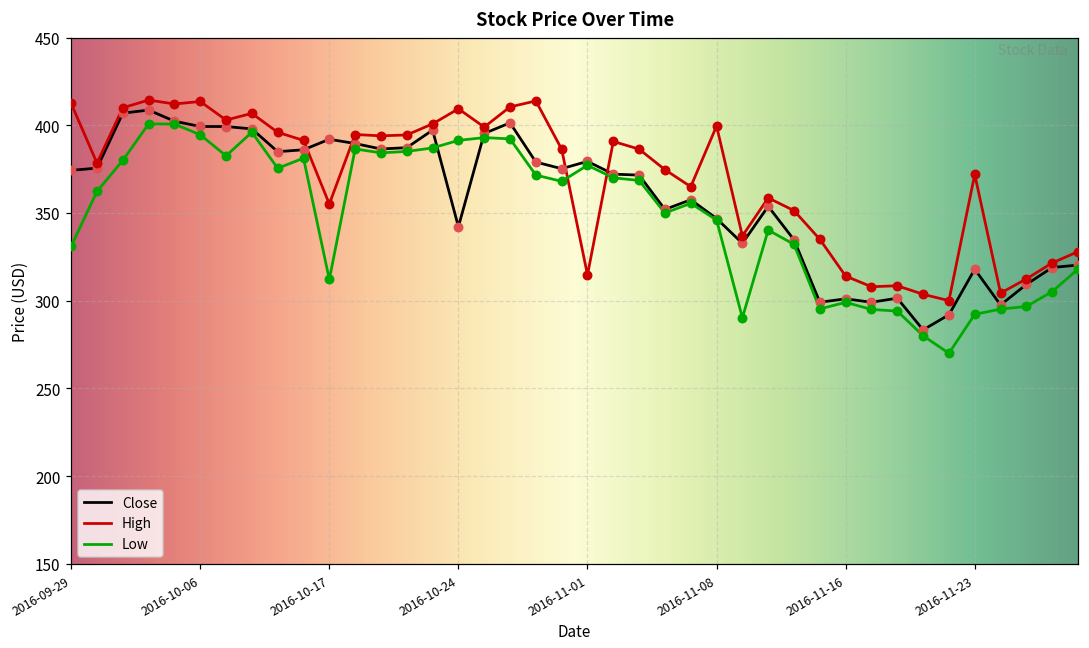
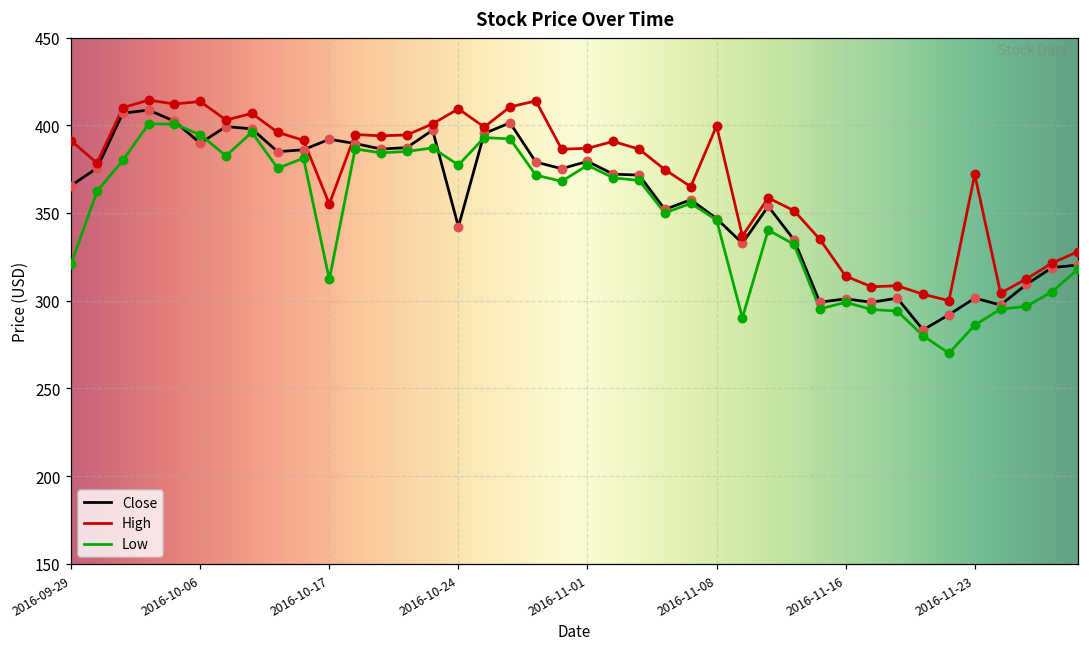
Close, 2016-09-29: 374 -> 366
High, 2016-09-29: 412 -> 391
Low, 2016-09-29: 331 -> 321
Close, 2016-10-06: 399 -> 390
Low, 2016-10-24: 391 -> 377
High, 2016-11-01: 315 -> 387
Close, 2016-11-23: 318 -> 301
Low, 2016-11-23: 292 -> 286
